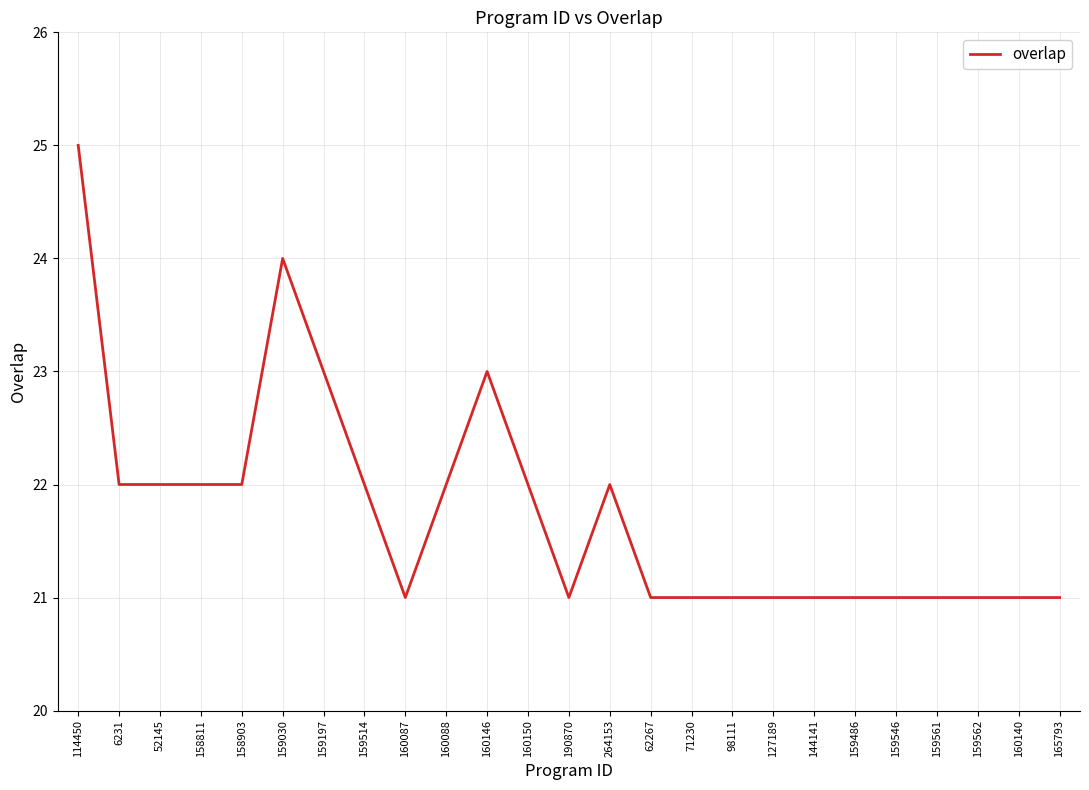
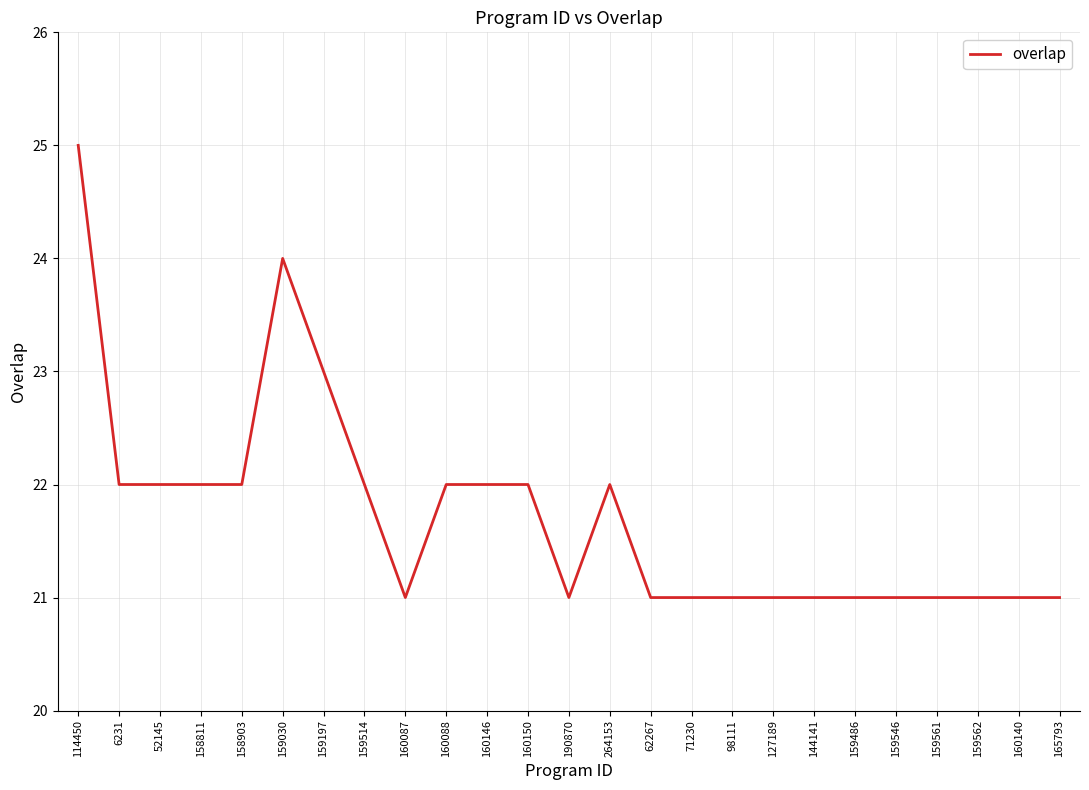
160146: 23 -> 22
